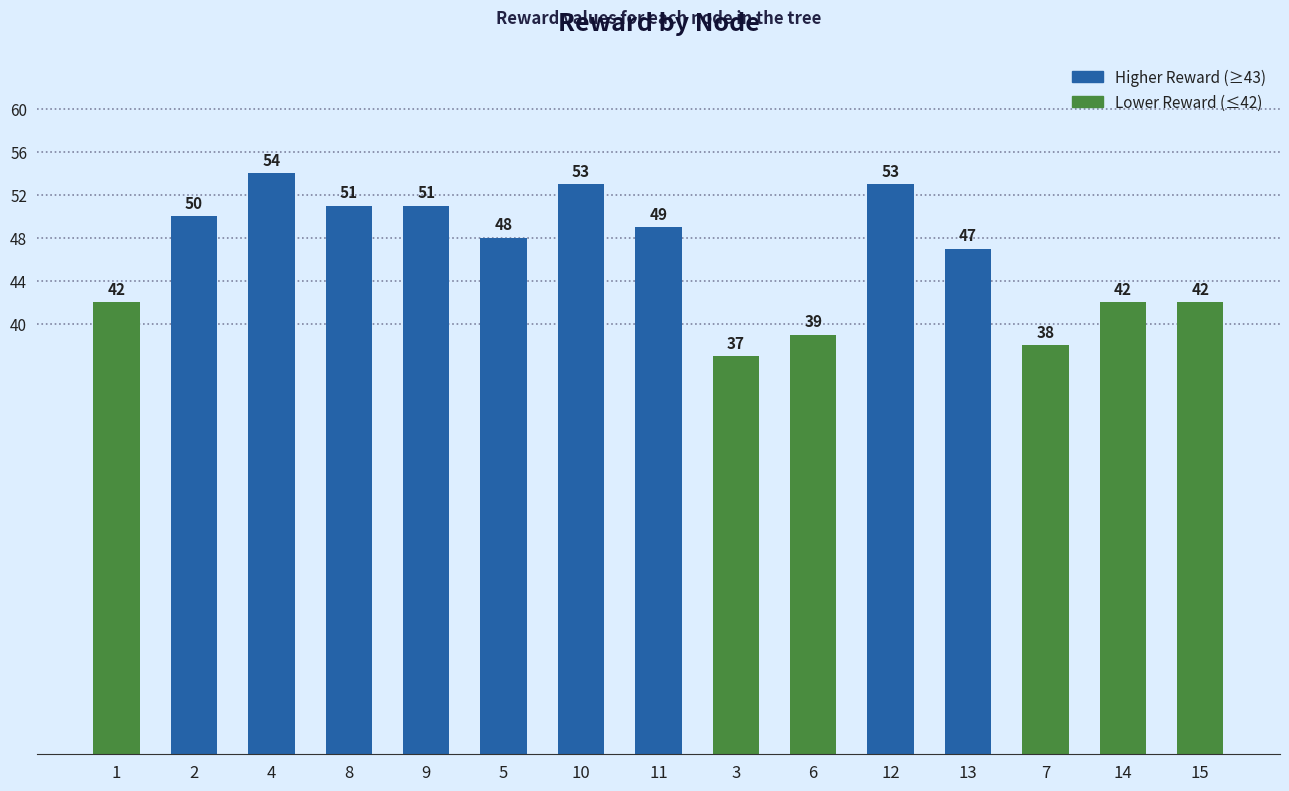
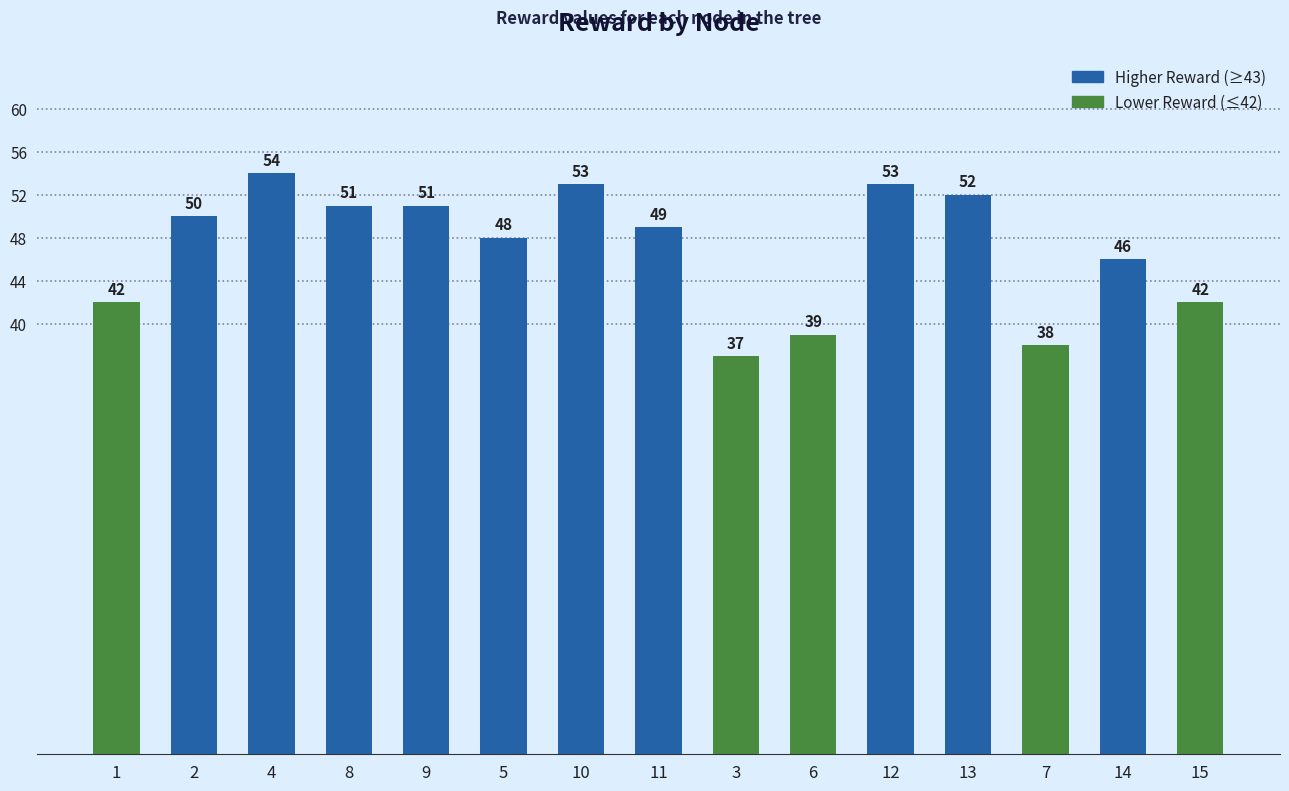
13: 47 -> 52
14: 42 -> 46
